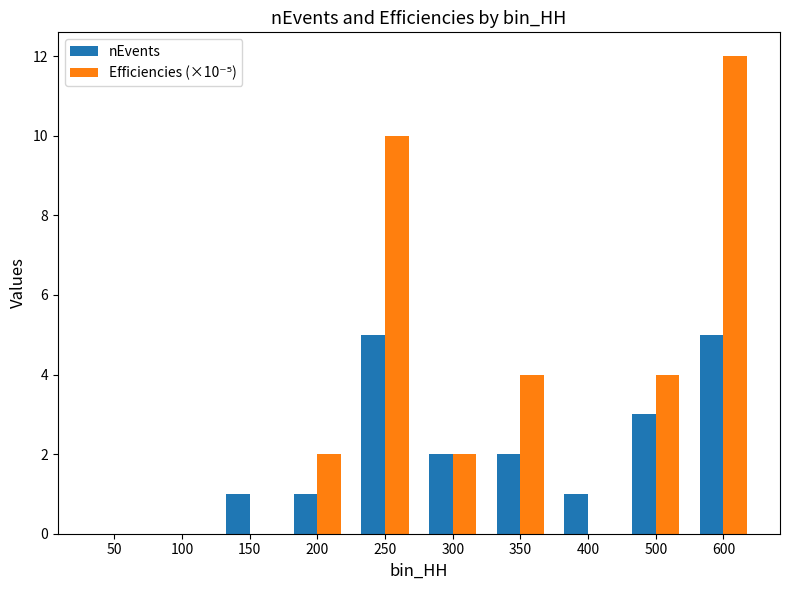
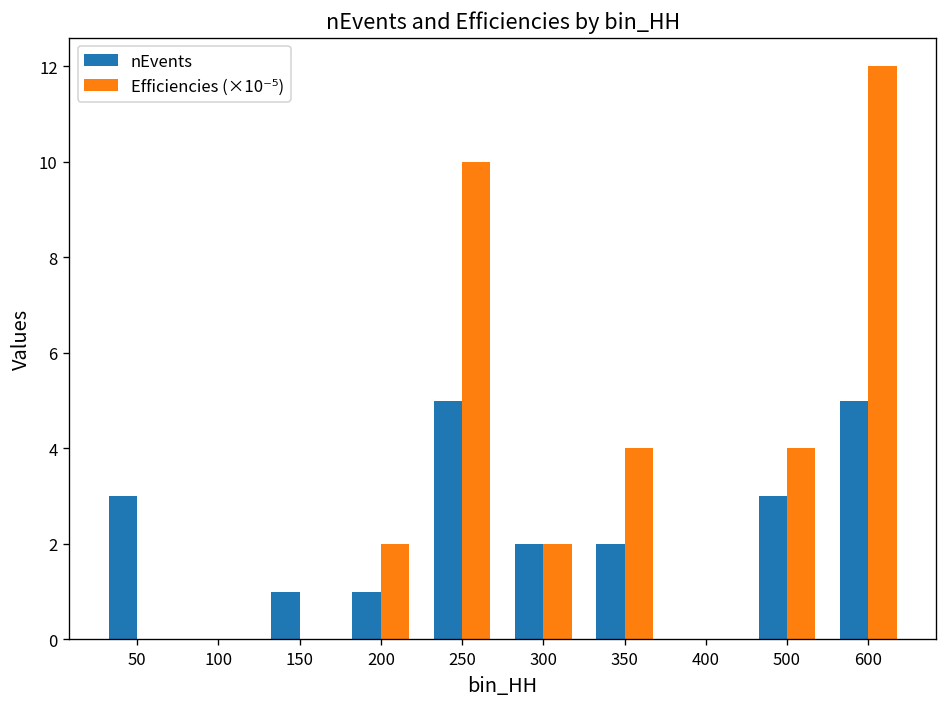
nEvents, 50: 0 -> 3
nEvents, 400: 1 -> 0
